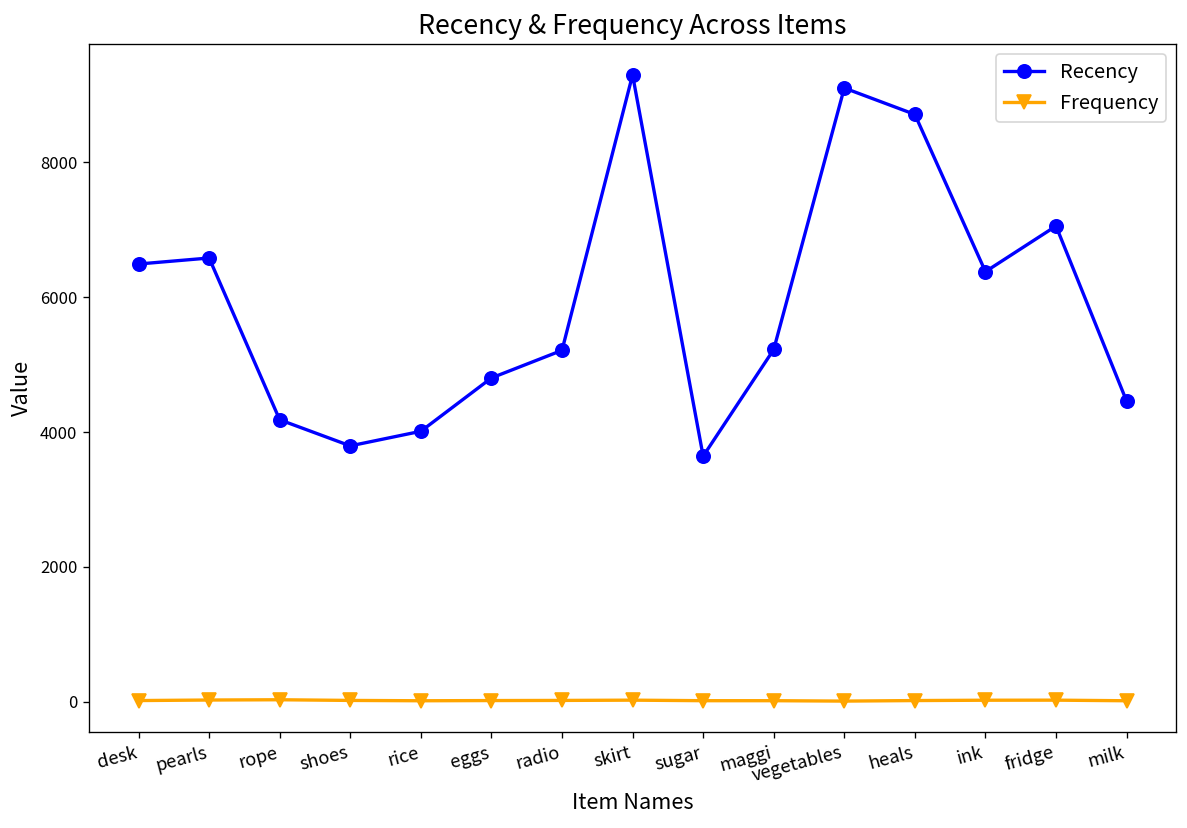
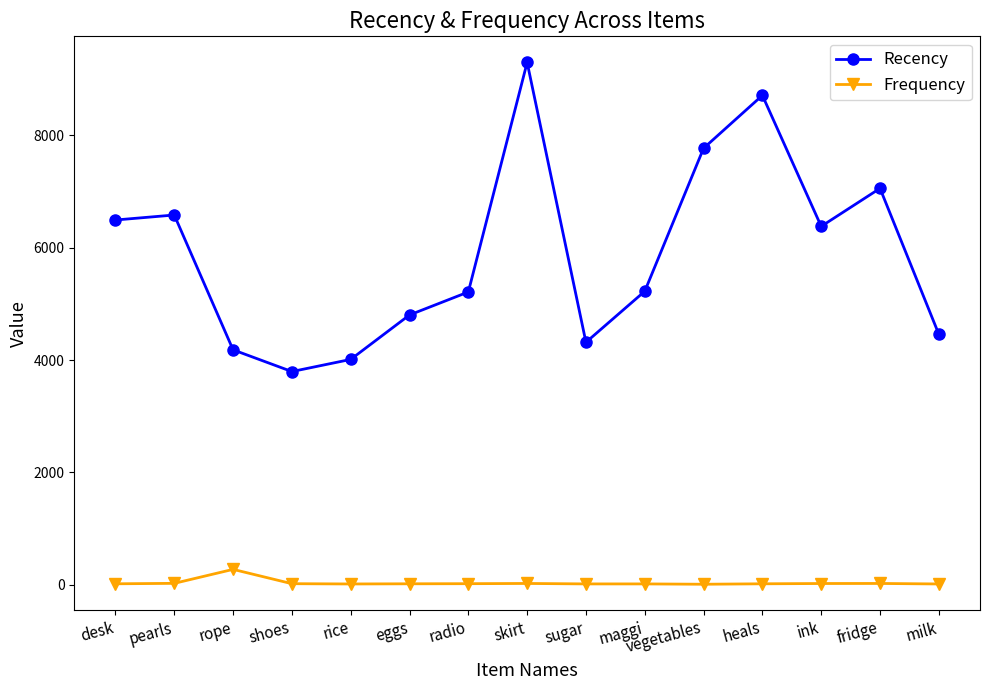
Frequency, rope: 0 -> 300
Recency, sugar: 3600 -> 4300
Recency, vegetables: 9100 -> 7800
